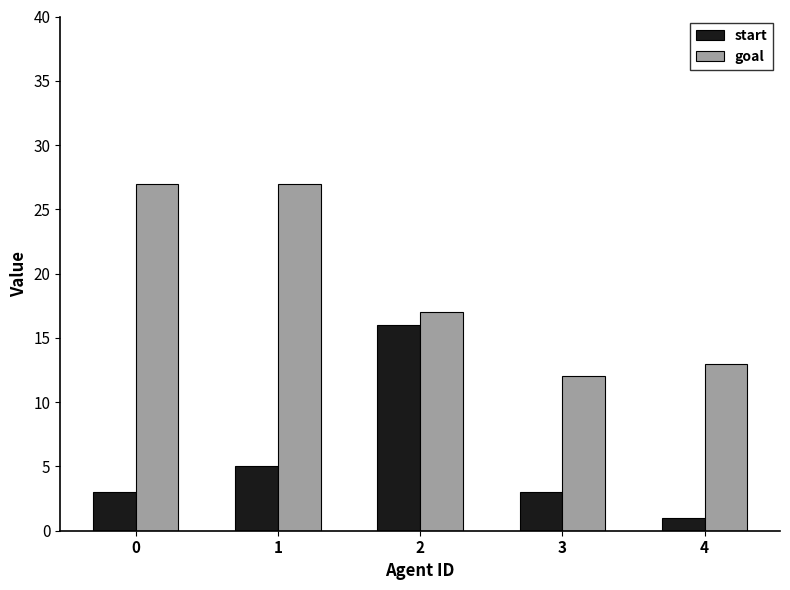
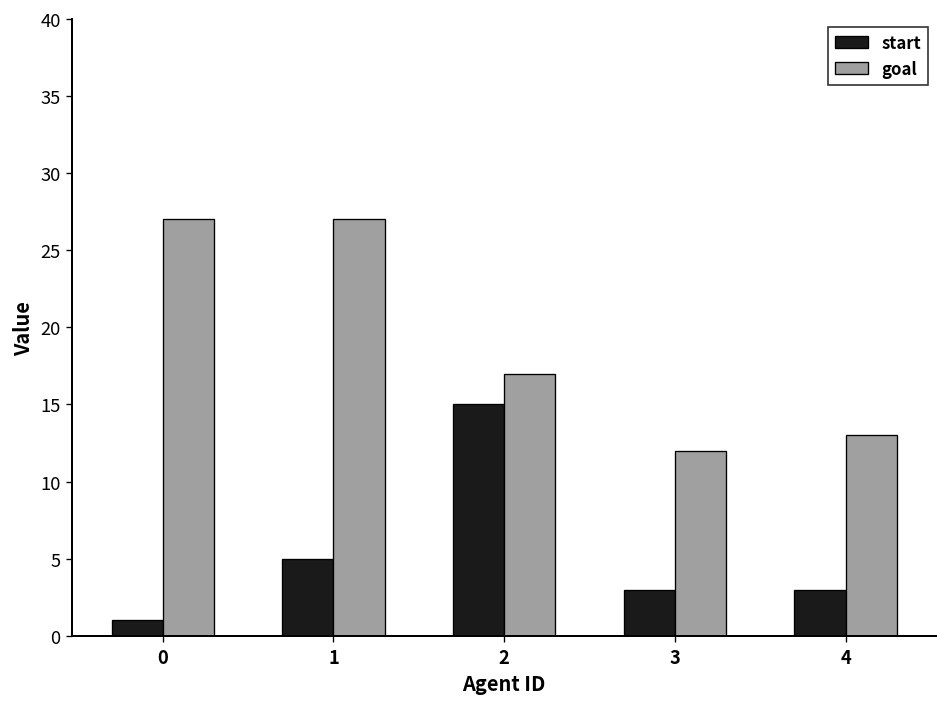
start, 0: 3 -> 1
start, 2: 16 -> 15
start, 4: 1 -> 3
